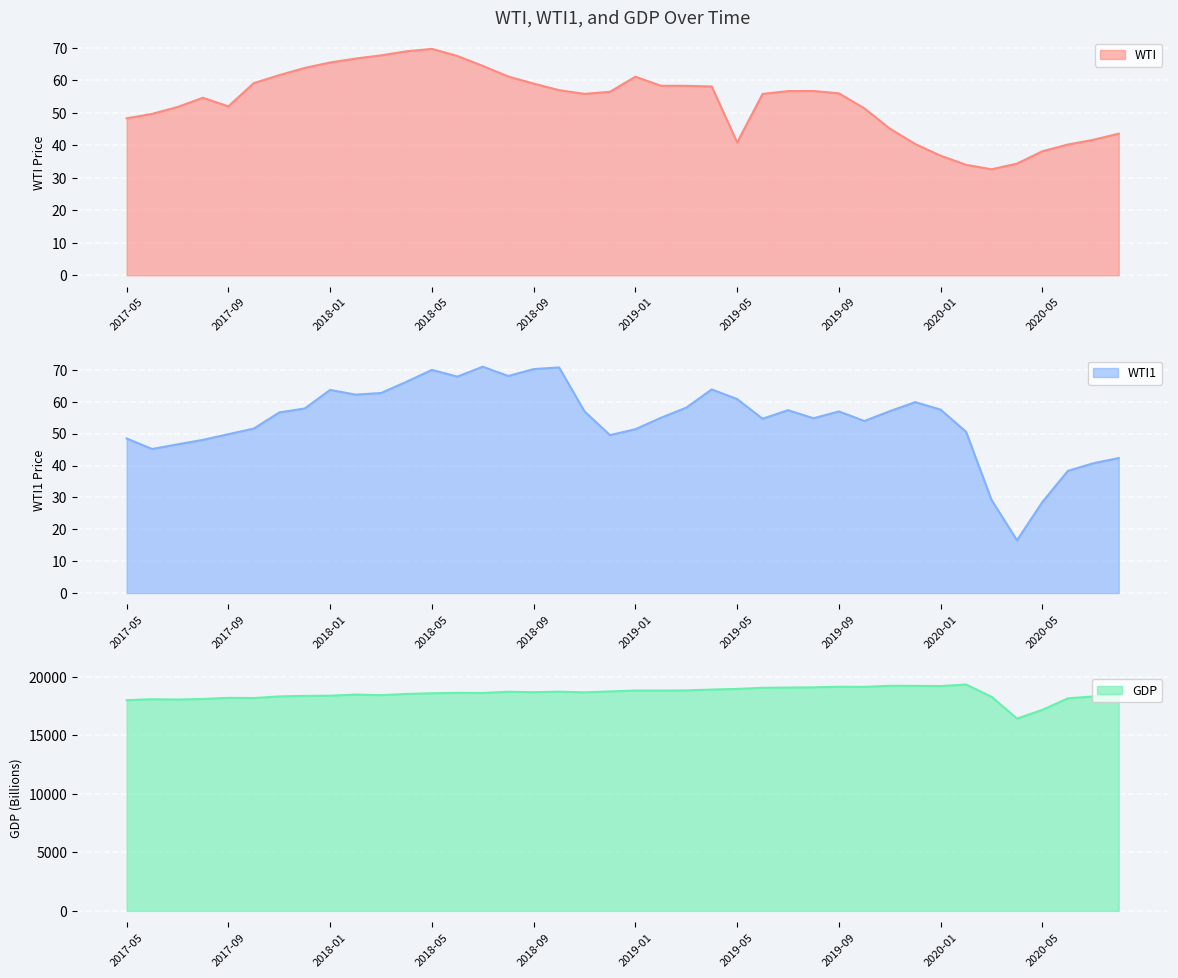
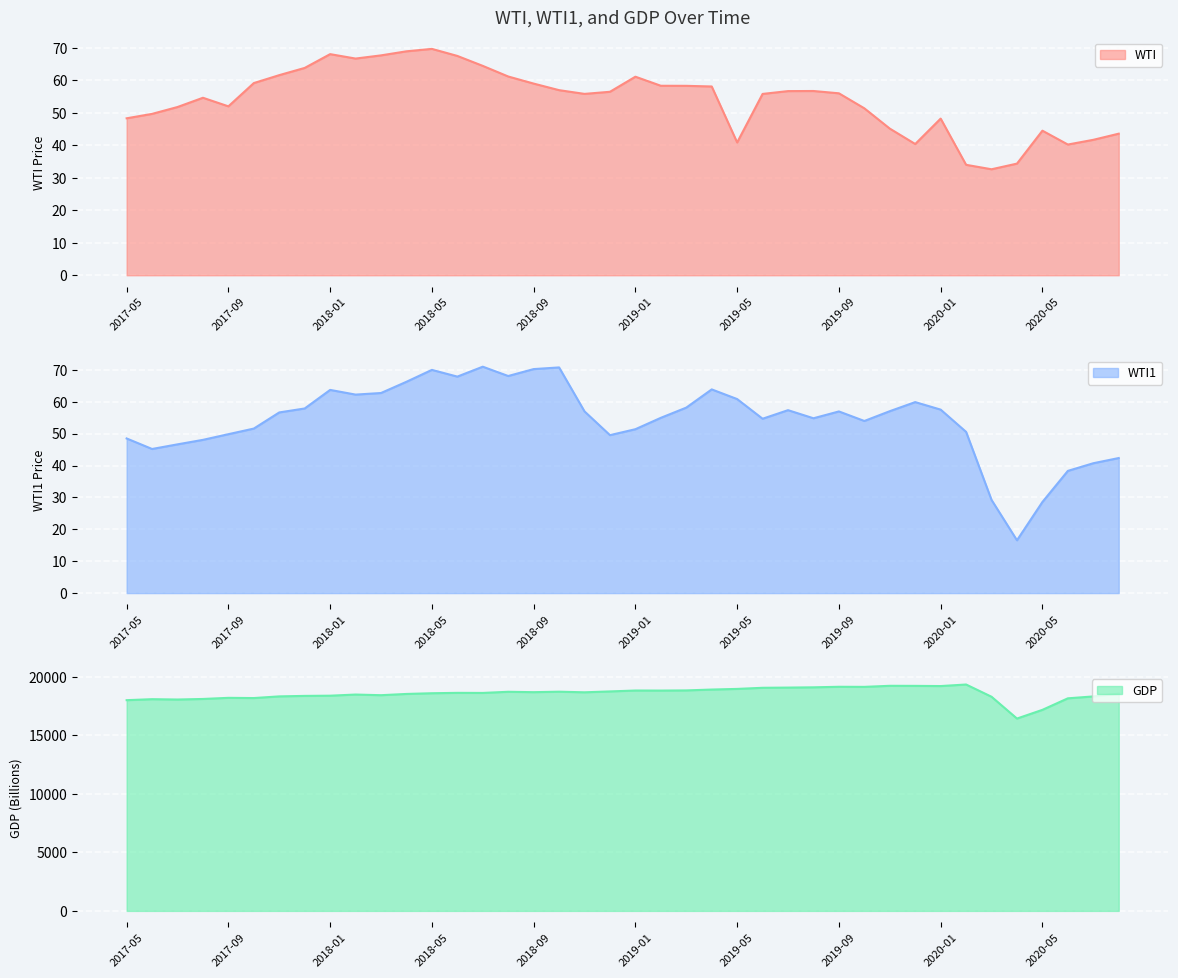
WTI, WTI1, and GDP Over Time, 2018-01: 65 -> 68
WTI, WTI1, and GDP Over Time, 2020-01: 37 -> 48
WTI, WTI1, and GDP Over Time, 2020-05: 38 -> 44
